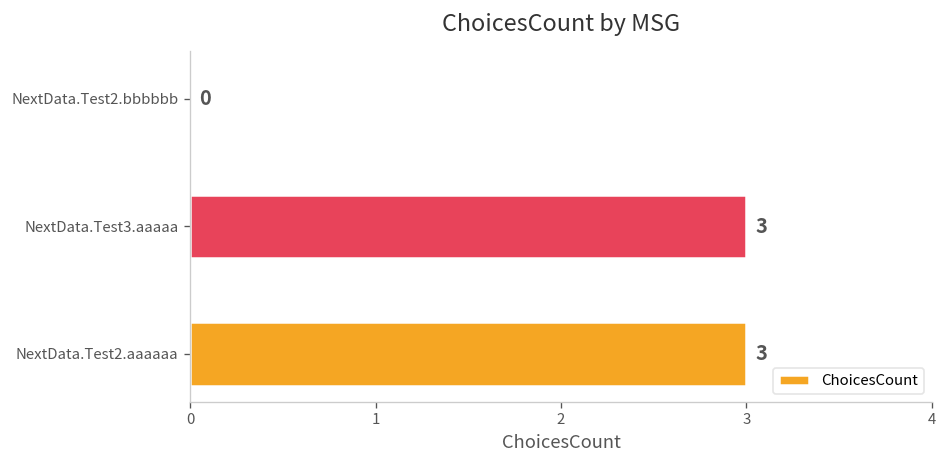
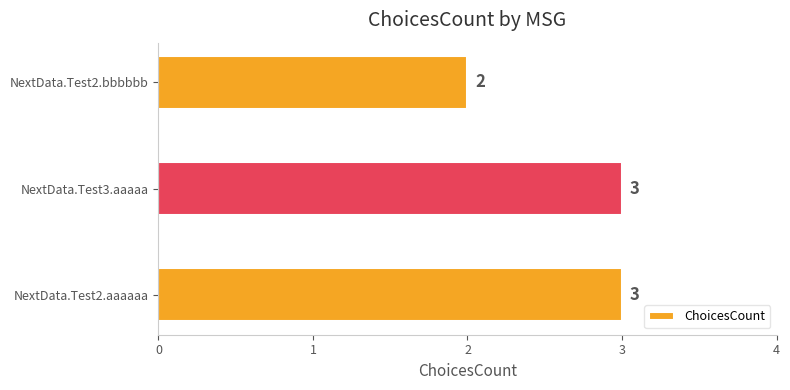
NextData.Test2.bbbbbb: 0 -> 2
